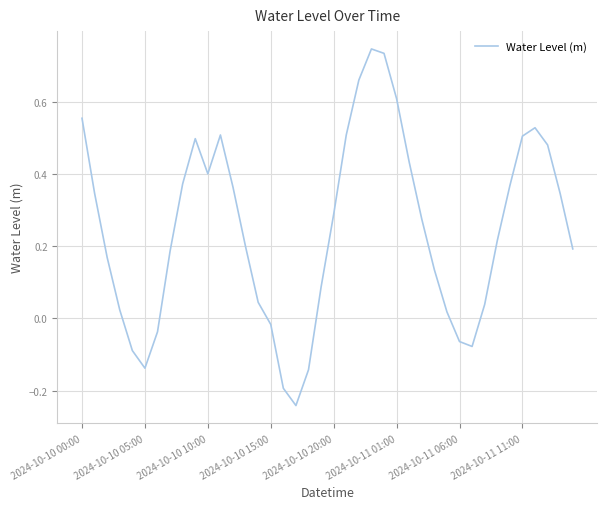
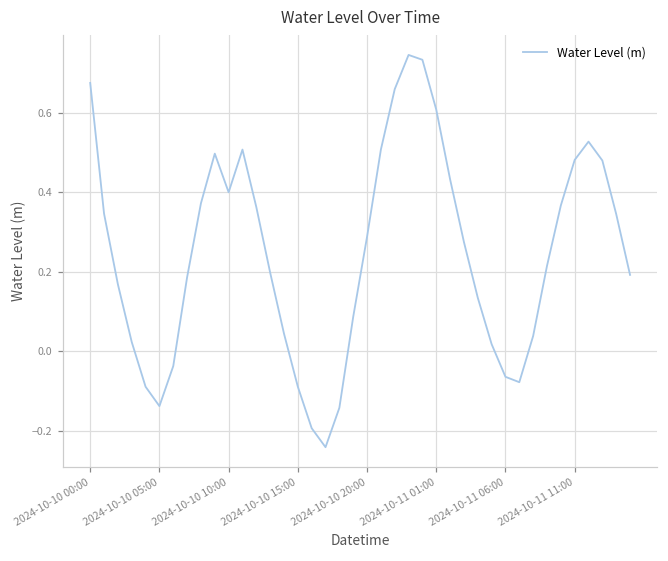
2024-10-10 00:00: 0.55 -> 0.68
2024-10-10 15:00: -0.02 -> -0.09
2024-10-11 11:00: 0.50 -> 0.48
